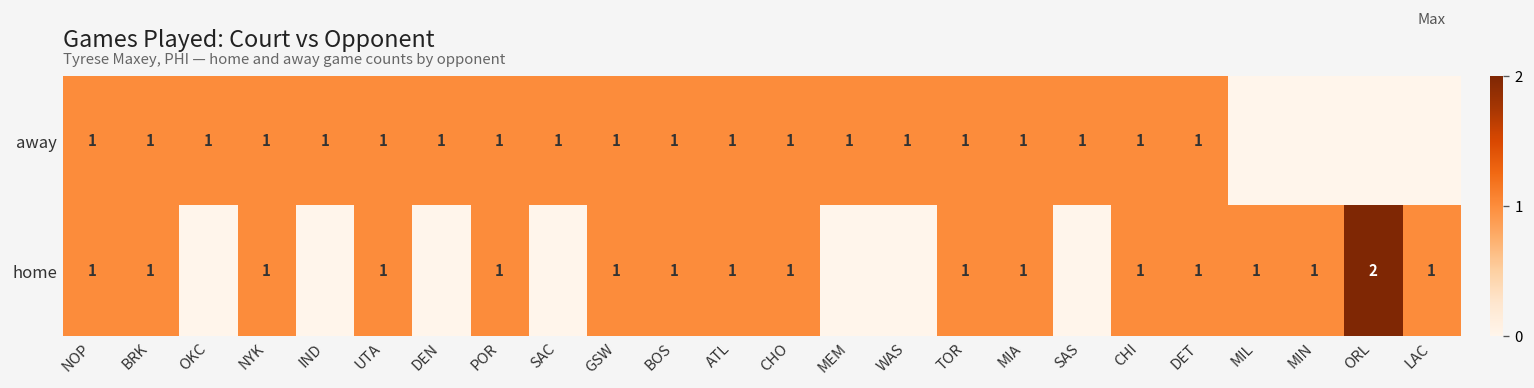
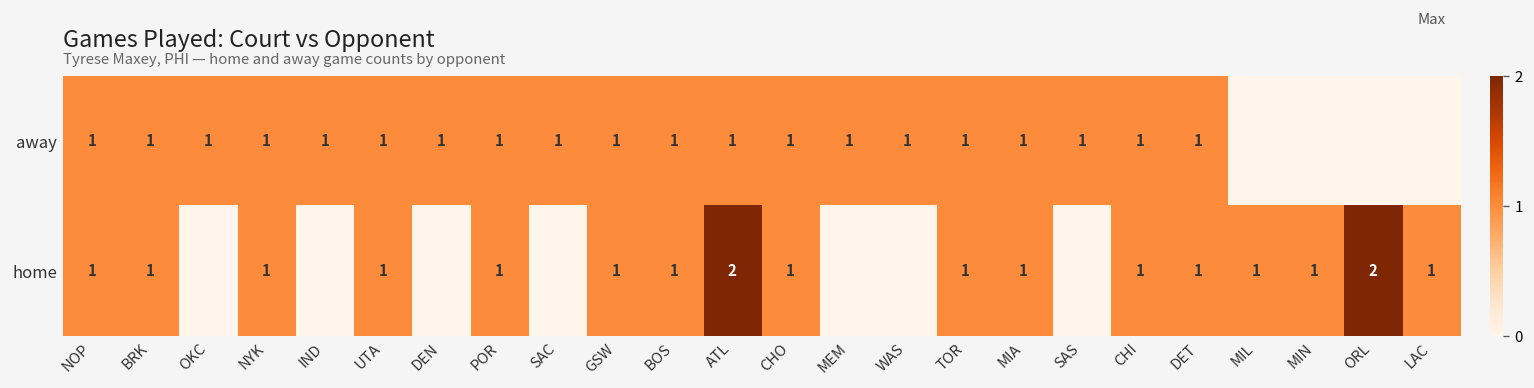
home, ATL: 1 -> 2
